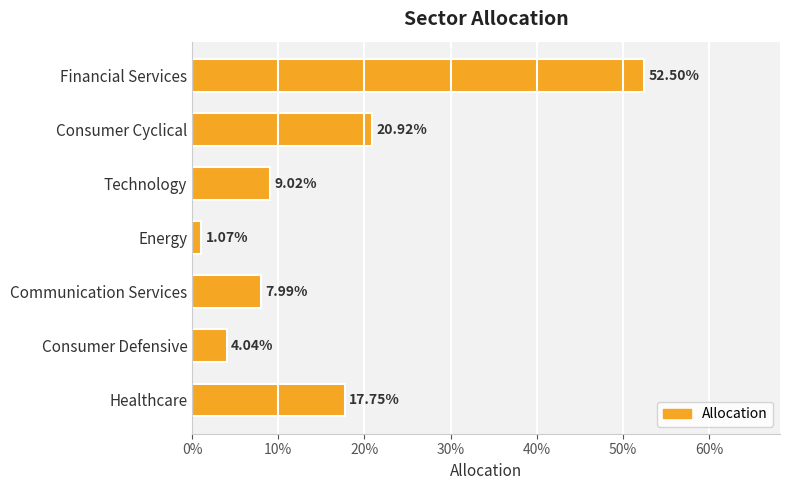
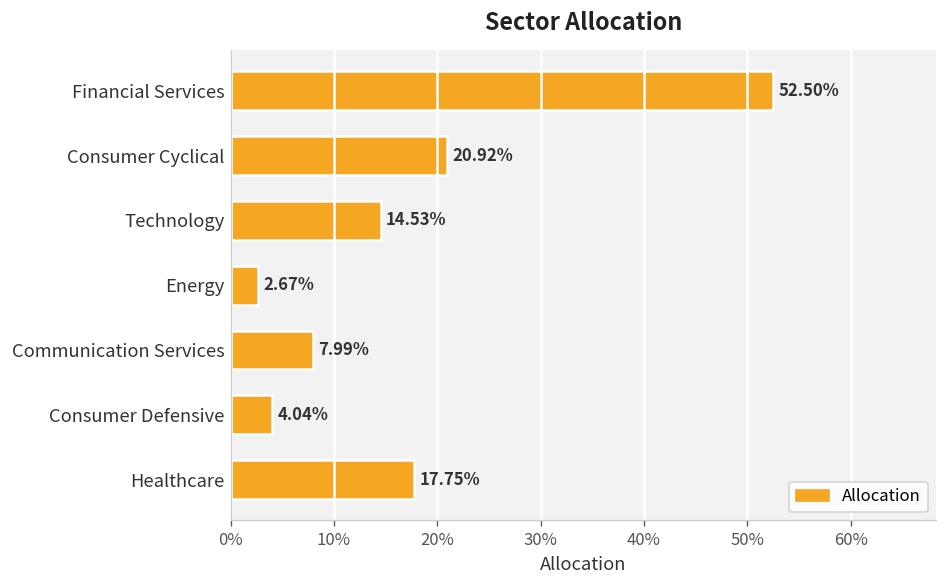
Technology: 9.02% -> 14.53%
Energy: 1.07% -> 2.67%
